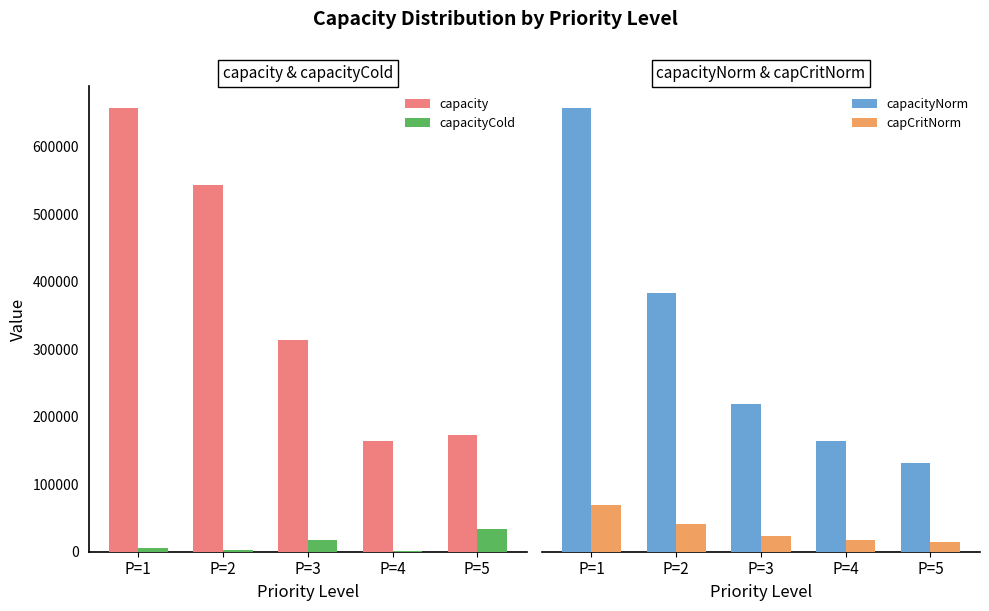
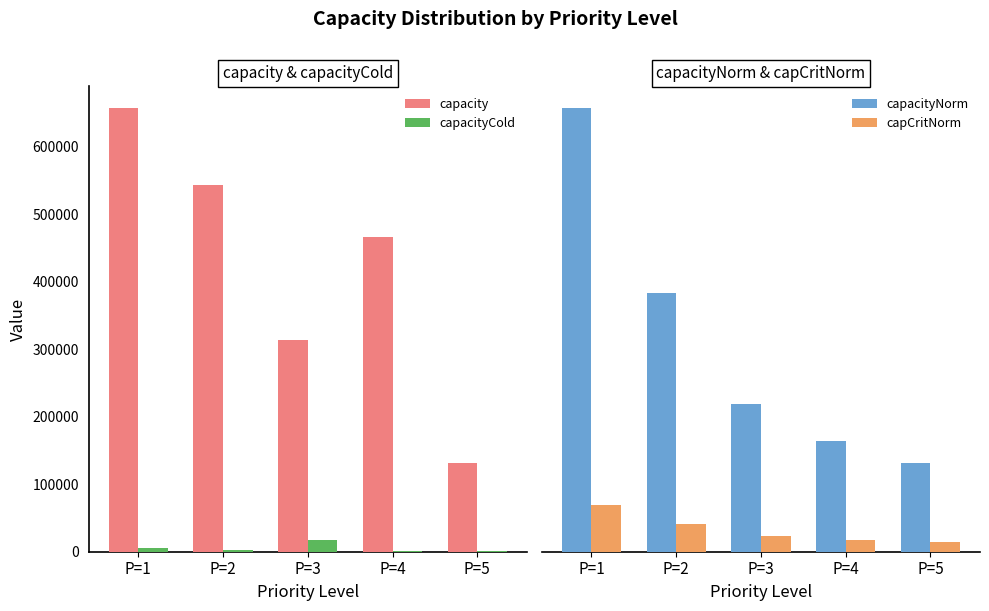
capacity & capacityCold, capacity, P=4: 160000 -> 470000
capacity & capacityCold, capacity, P=5: 170000 -> 130000
capacity & capacityCold, capacityCold, P=5: 30000 -> 0
